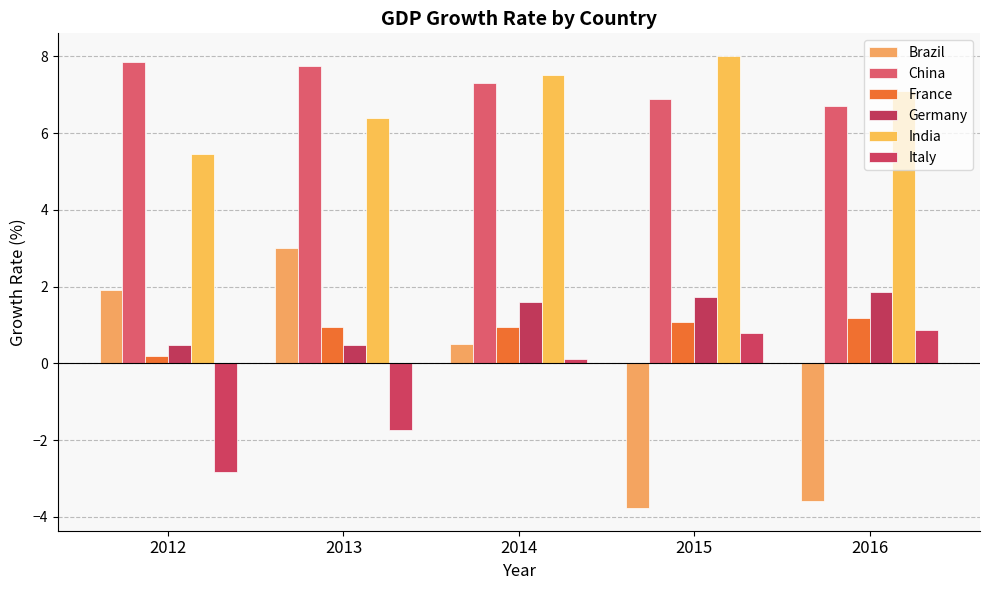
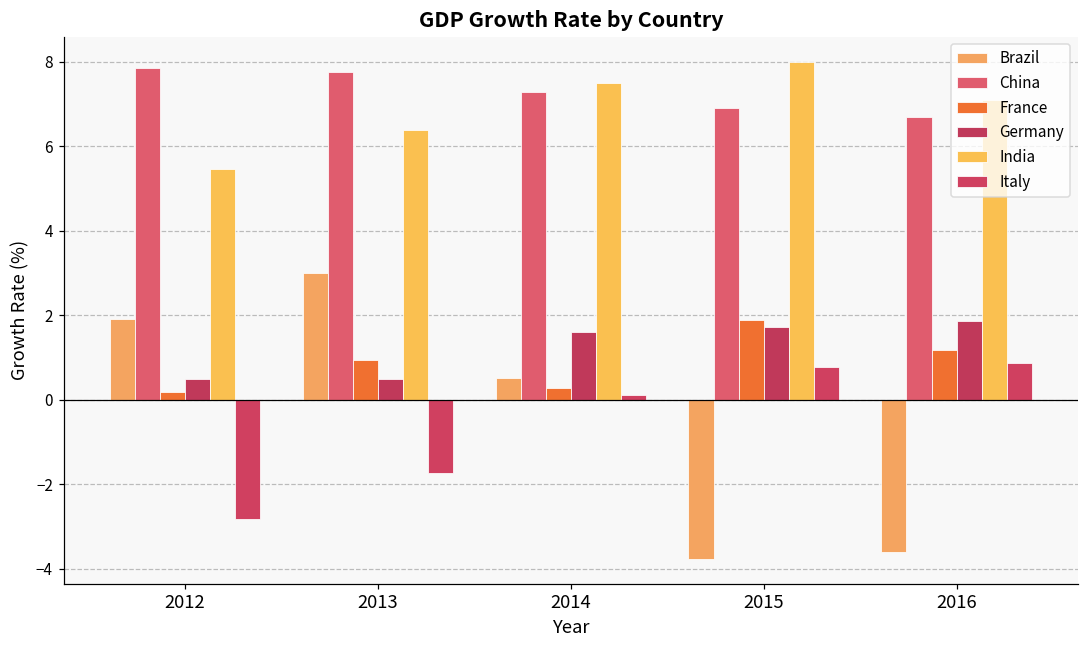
France, 2014: 0.9 -> 0.3
France, 2015: 1.1 -> 1.9
